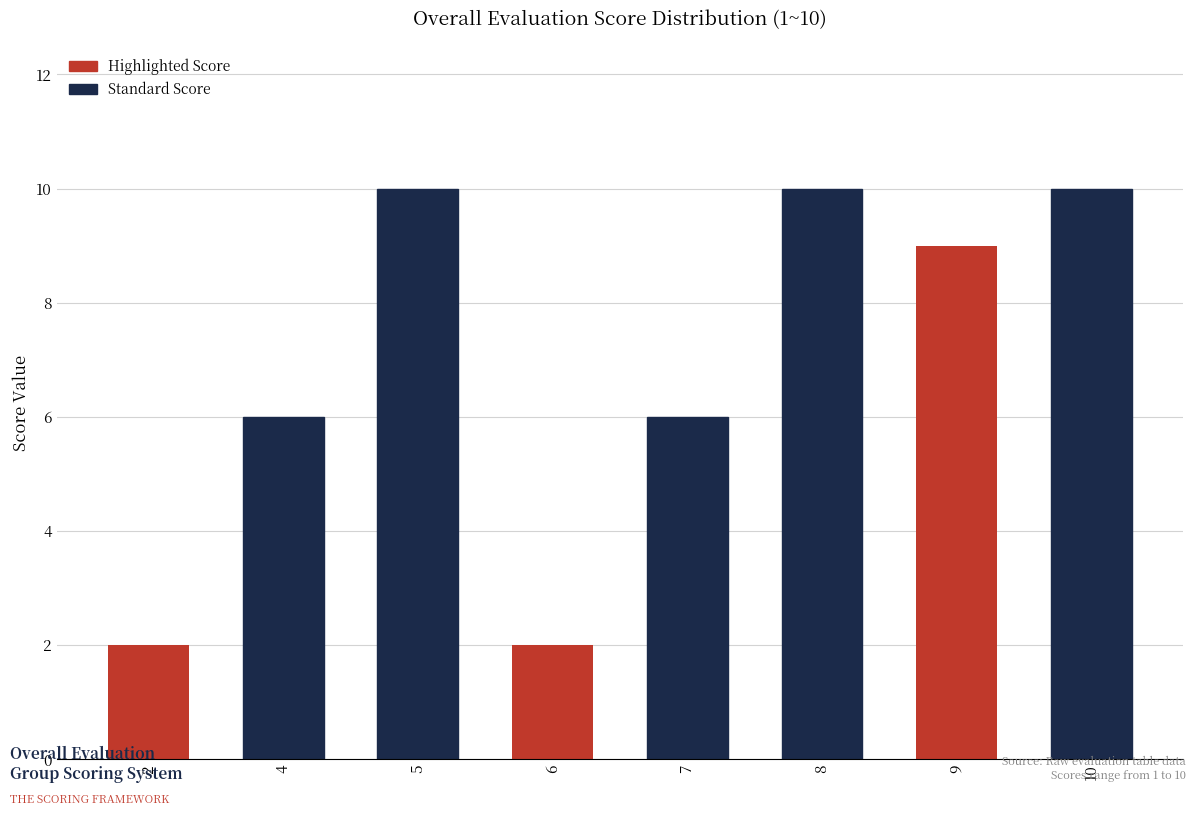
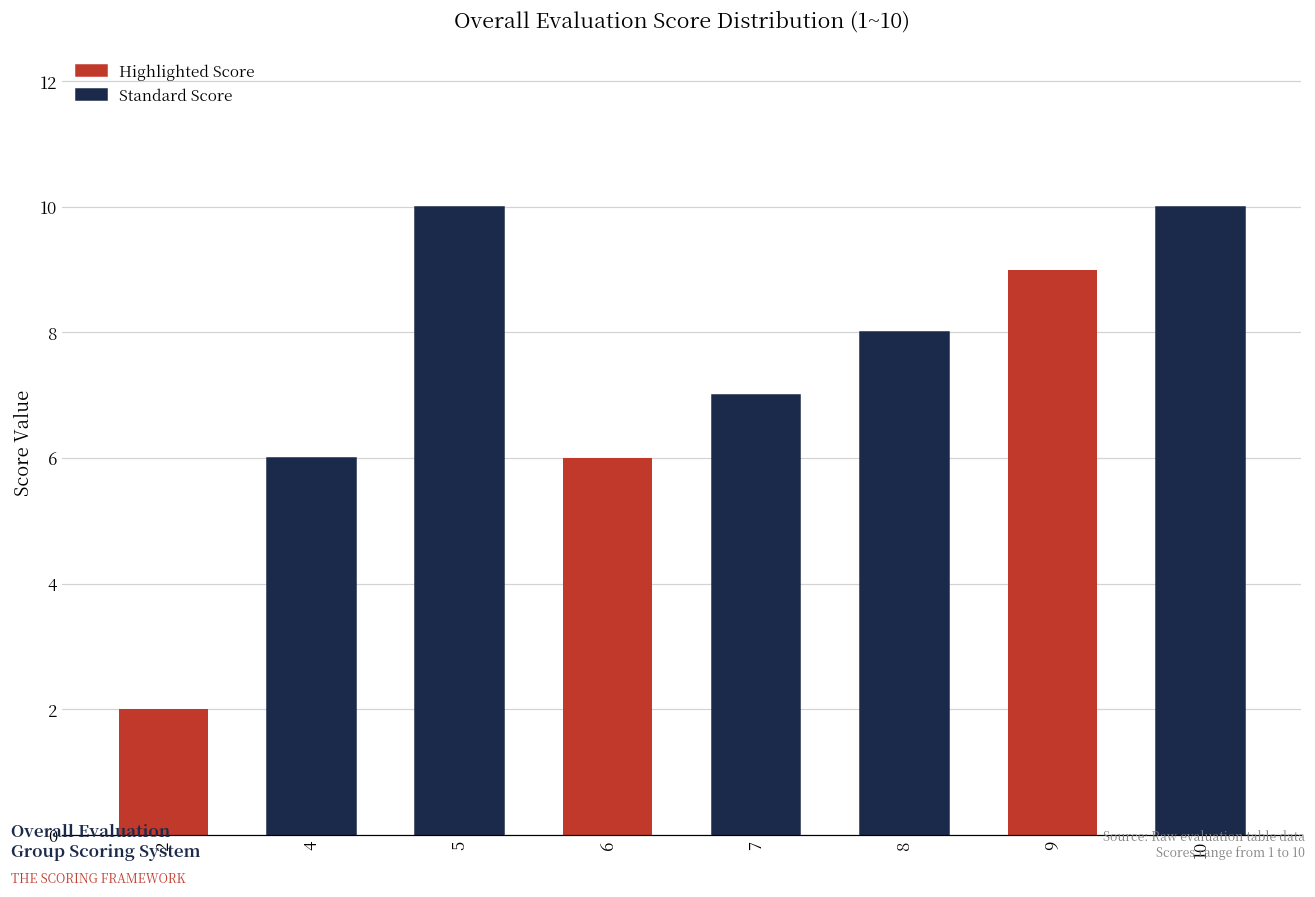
6: 2 -> 6
7: 6 -> 7
8: 10 -> 8
